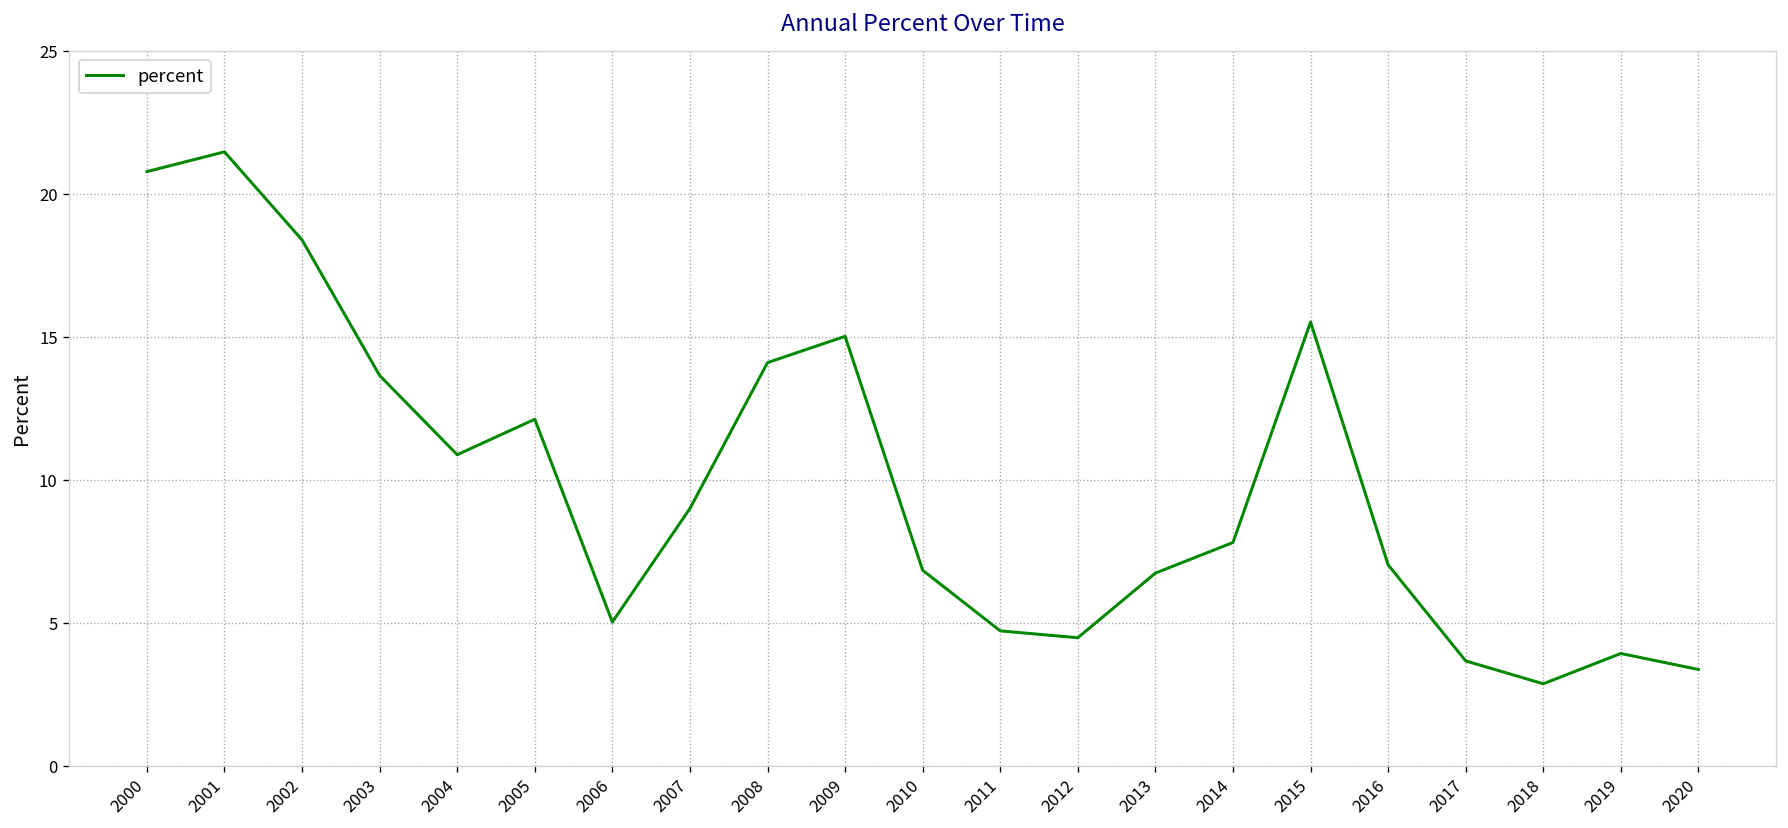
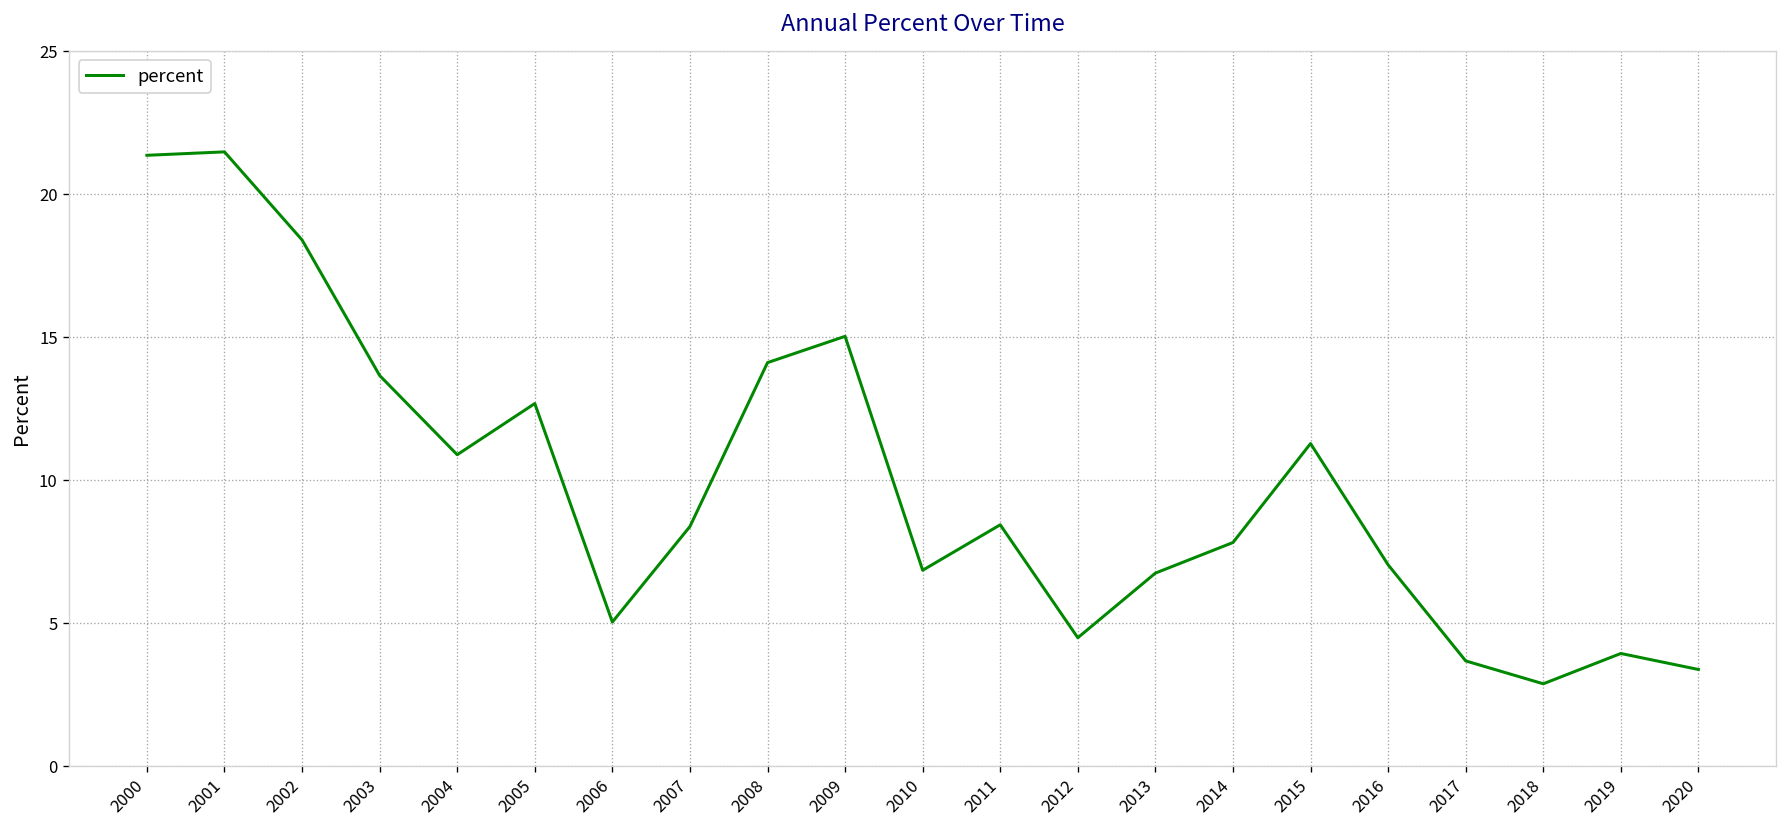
2000: 20.8 -> 21.4
2005: 12.1 -> 12.7
2007: 9.0 -> 8.4
2011: 4.7 -> 8.4
2015: 15.5 -> 11.3
